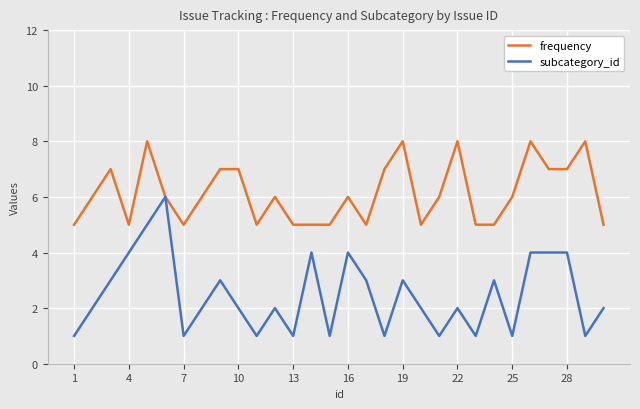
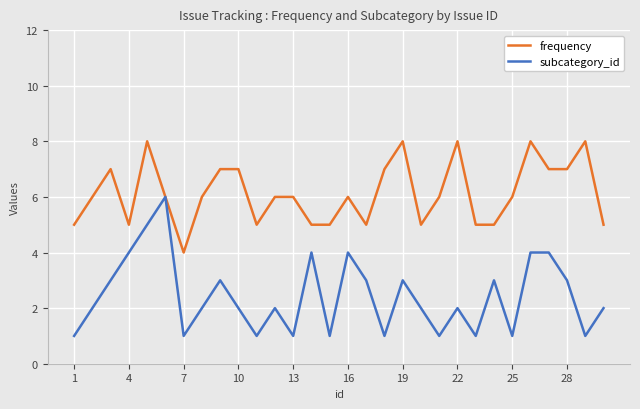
frequency, 7: 5 -> 4
frequency, 13: 5 -> 6
subcategory_id, 28: 4 -> 3
